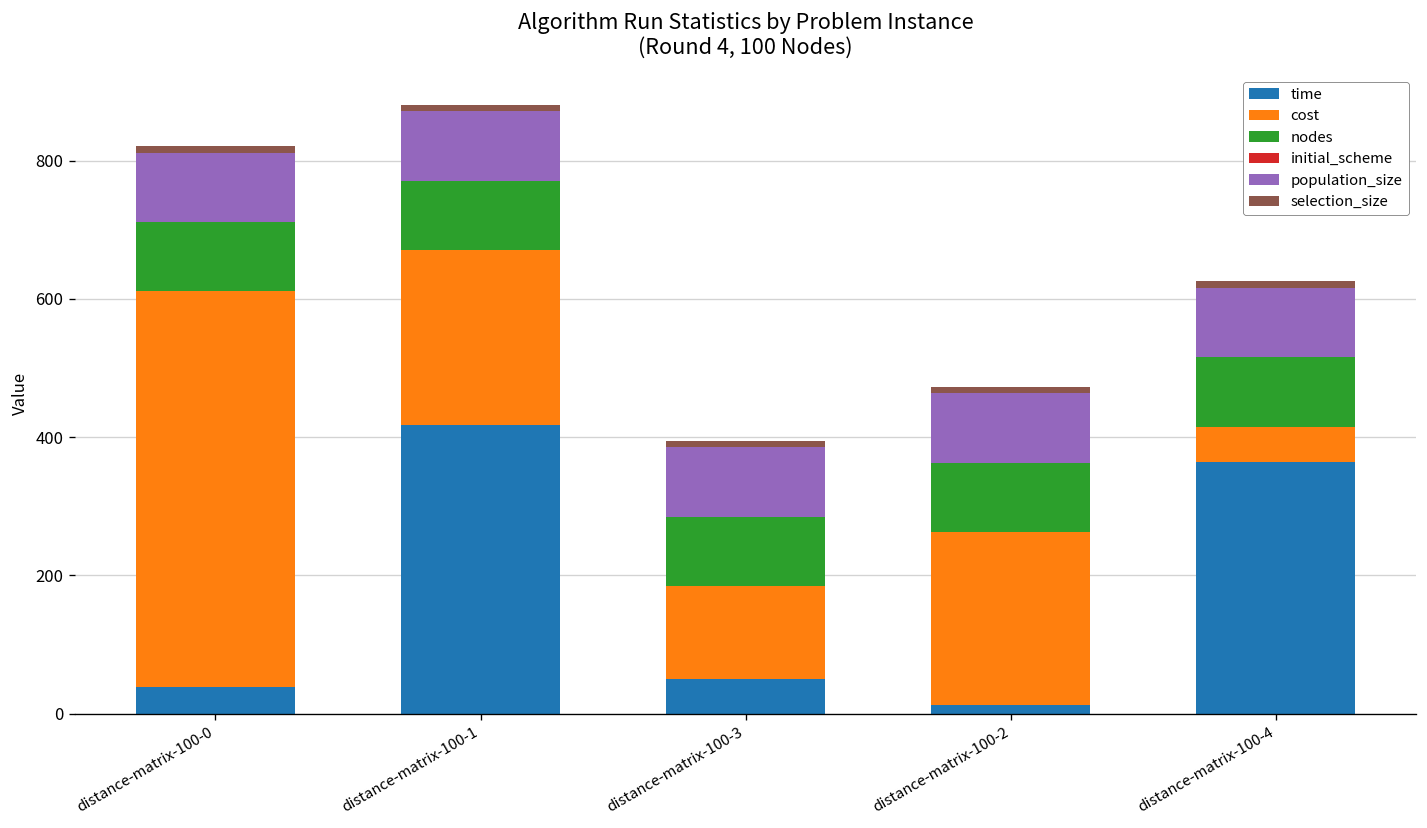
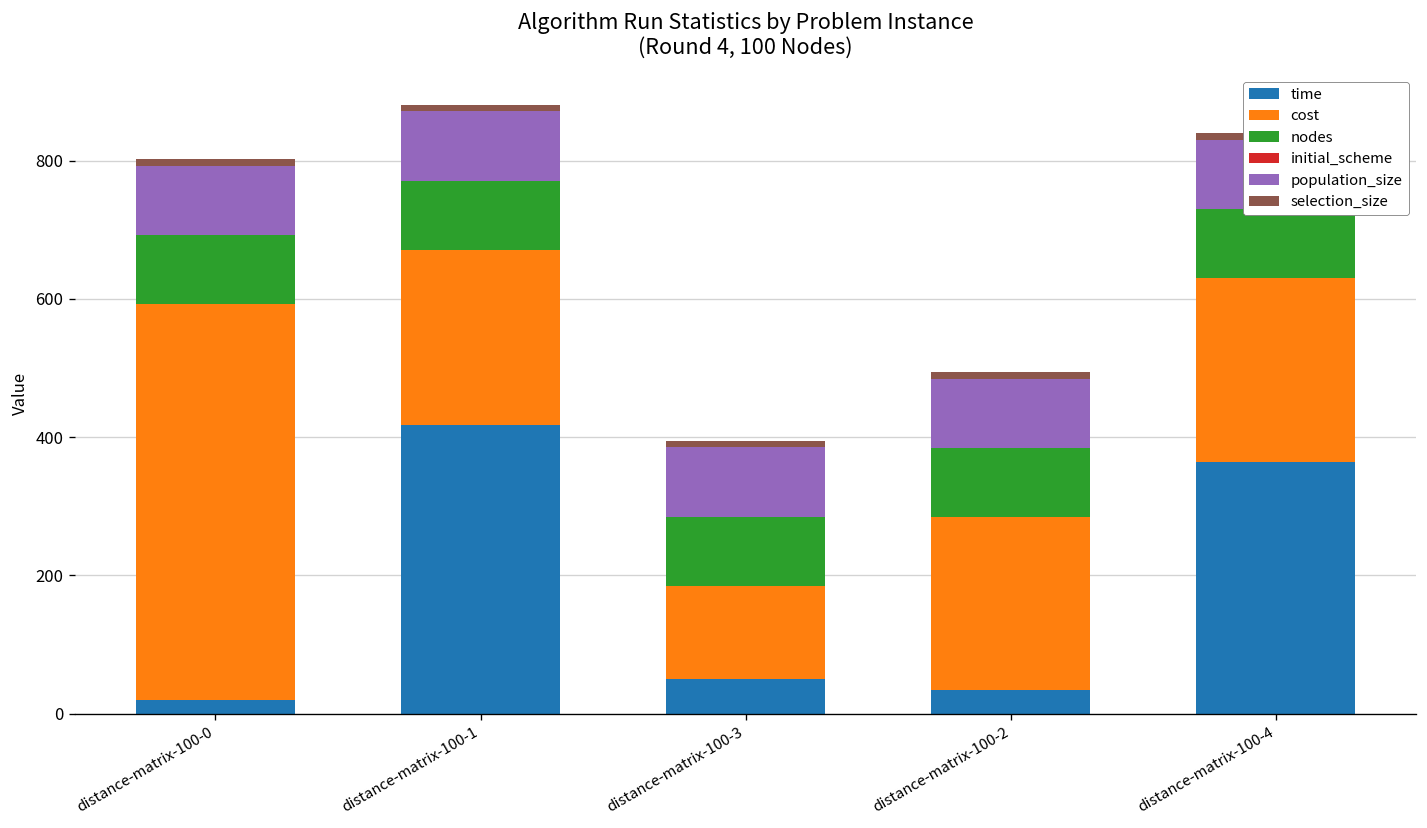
time, distance-matrix-100-0: 40 -> 20
time, distance-matrix-100-2: 10 -> 30
cost, distance-matrix-100-4: 50 -> 270
